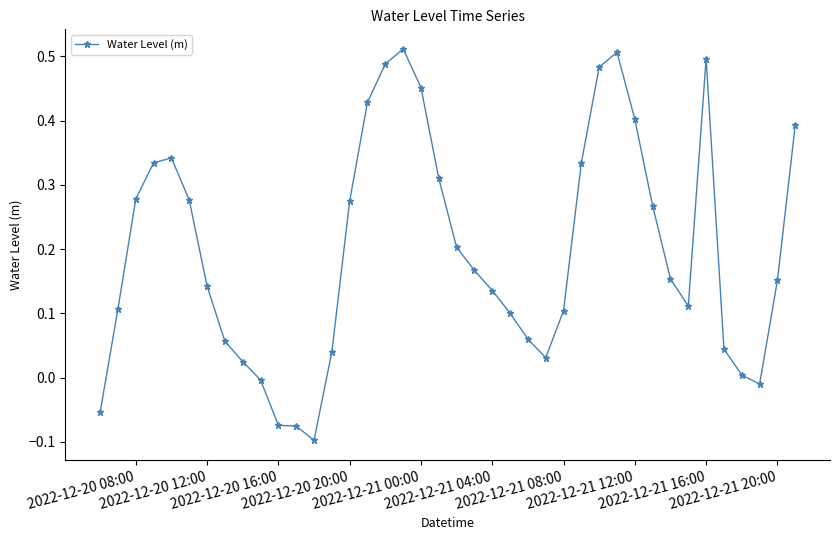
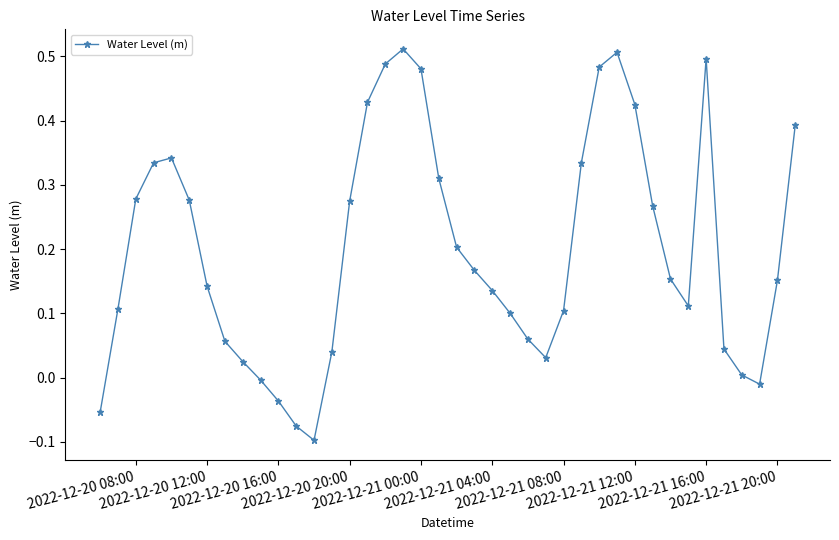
2022-12-20 16:00: -0.07 -> -0.04
2022-12-21 00:00: 0.45 -> 0.48
2022-12-21 12:00: 0.40 -> 0.42
